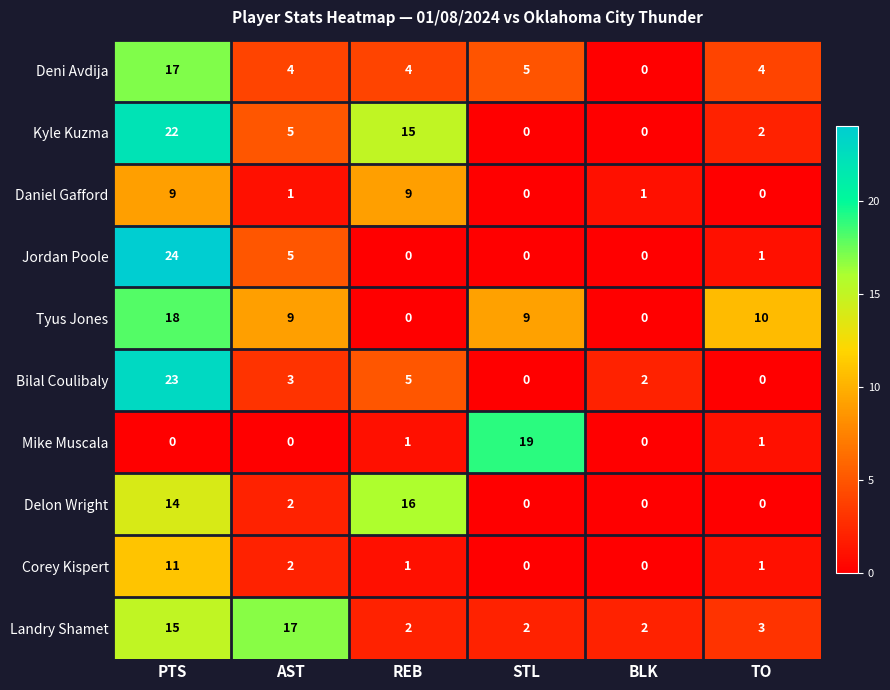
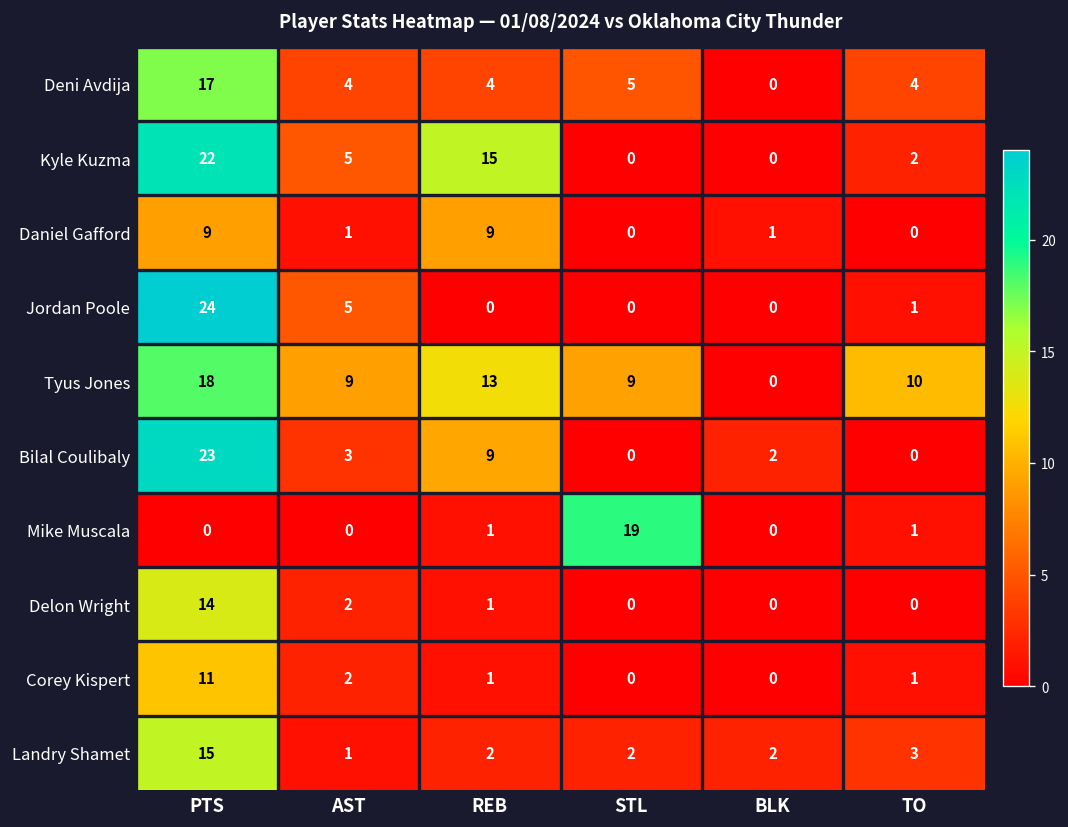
Tyus Jones, REB: 0 -> 13
Bilal Coulibaly, REB: 5 -> 9
Delon Wright, REB: 16 -> 1
Landry Shamet, AST: 17 -> 1
